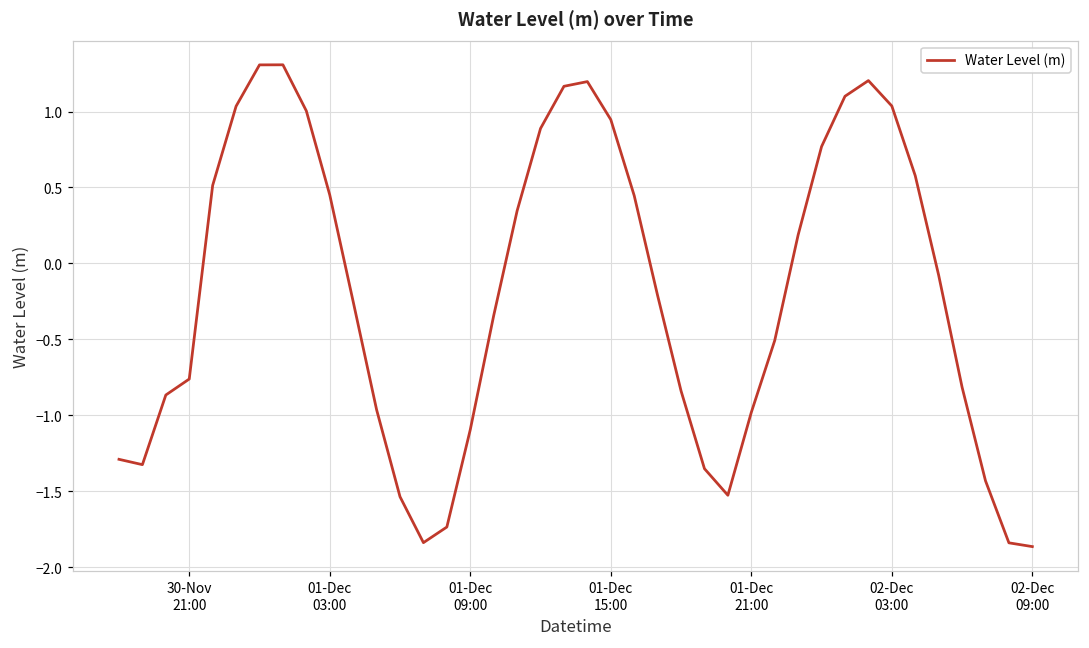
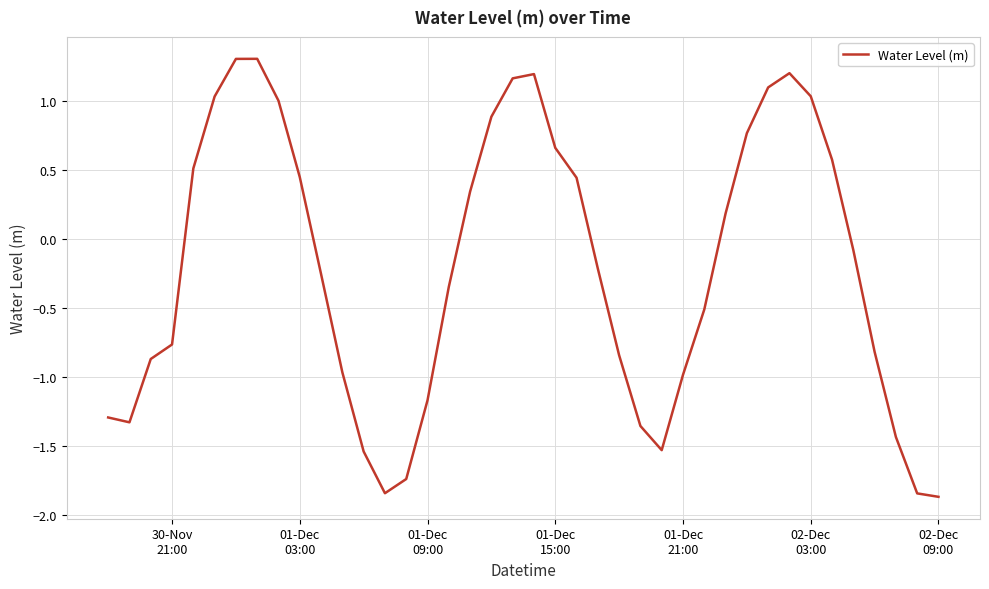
01-Dec 09:00: -1.10 -> -1.17
01-Dec 15:00: 0.95 -> 0.66
